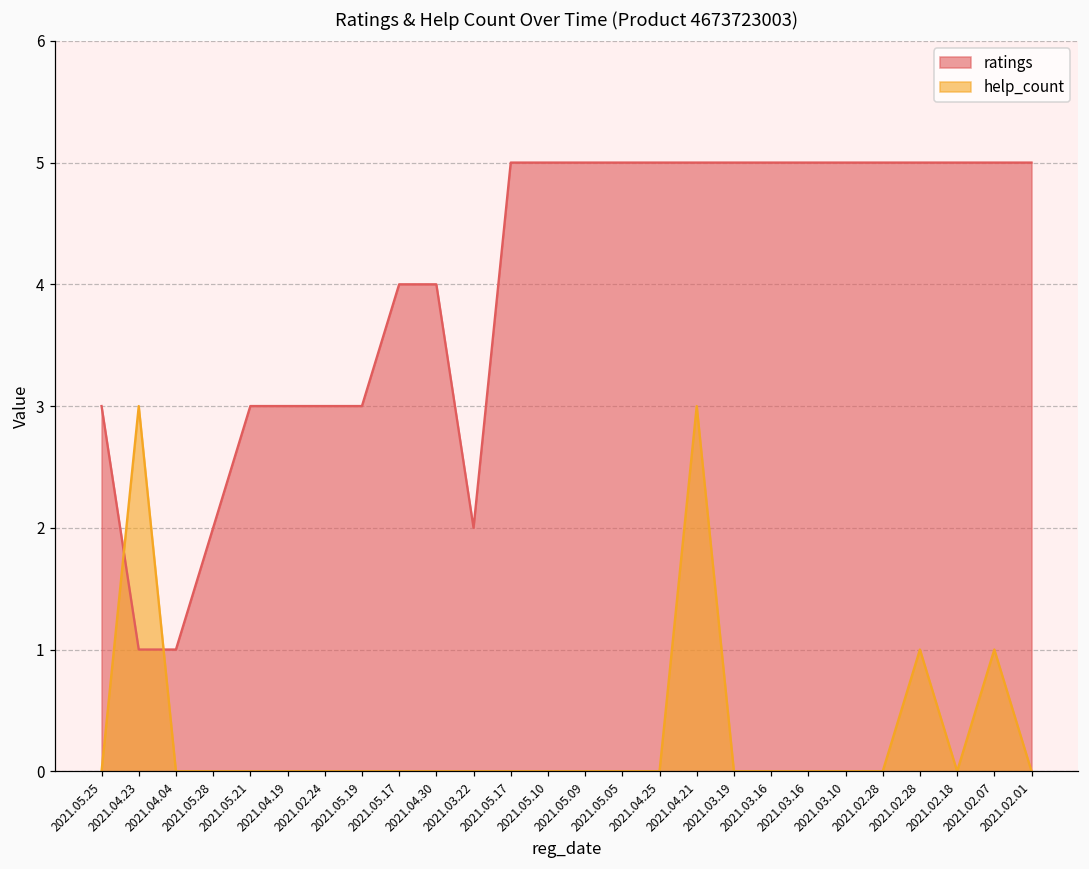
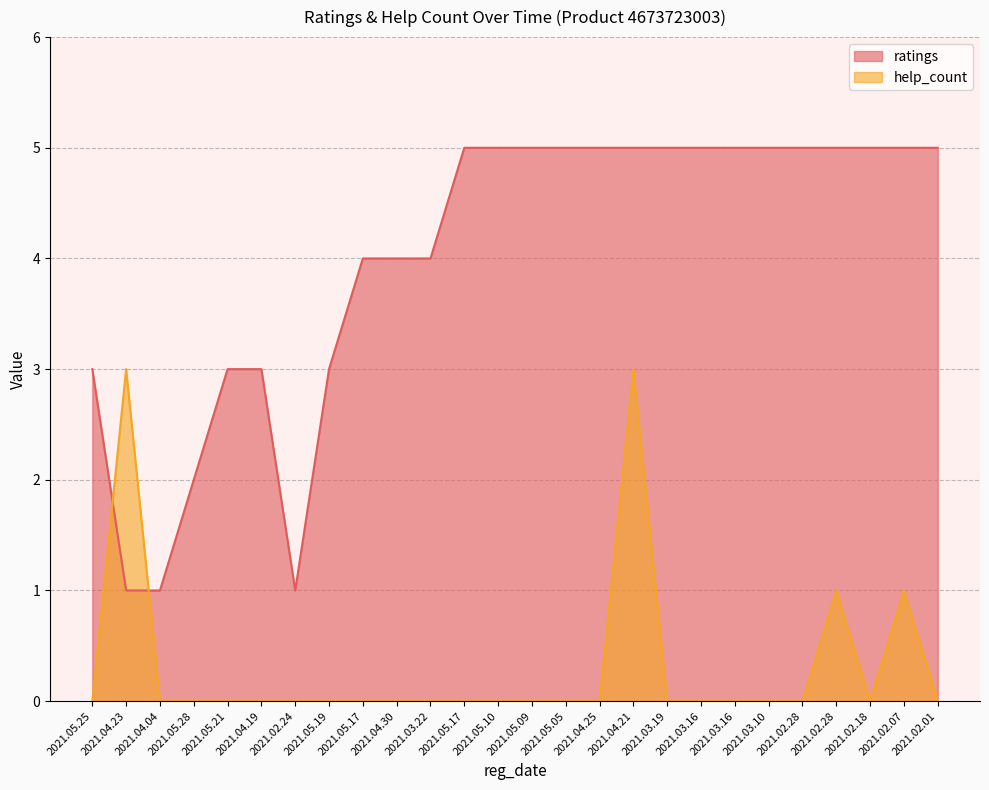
ratings, 2021.02.24: 3 -> 1
ratings, 2021.03.22: 2 -> 4
